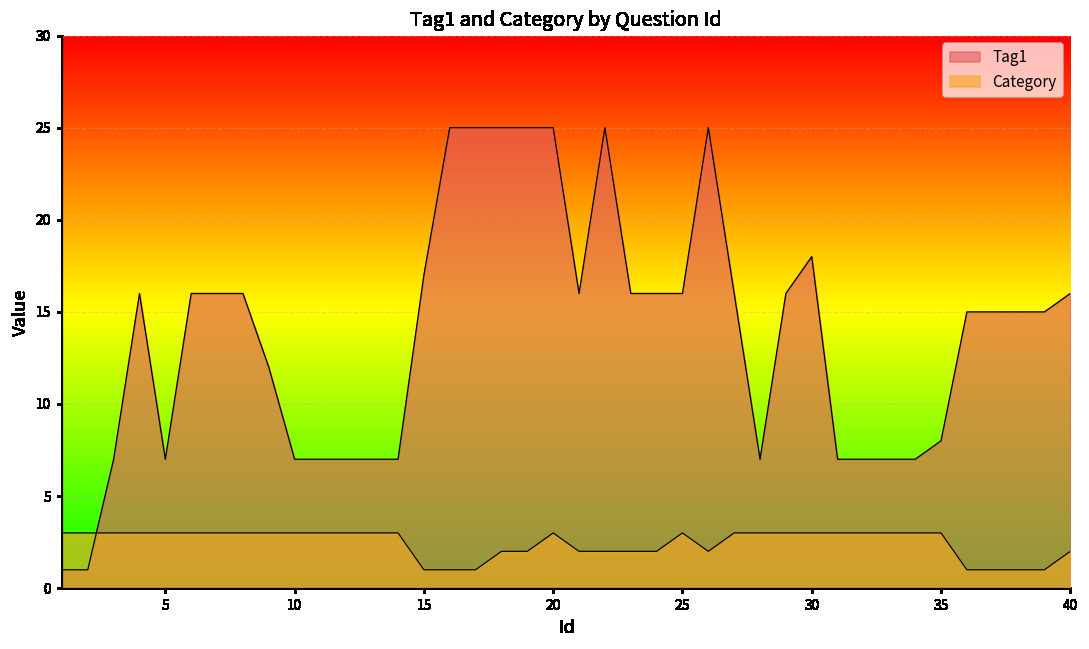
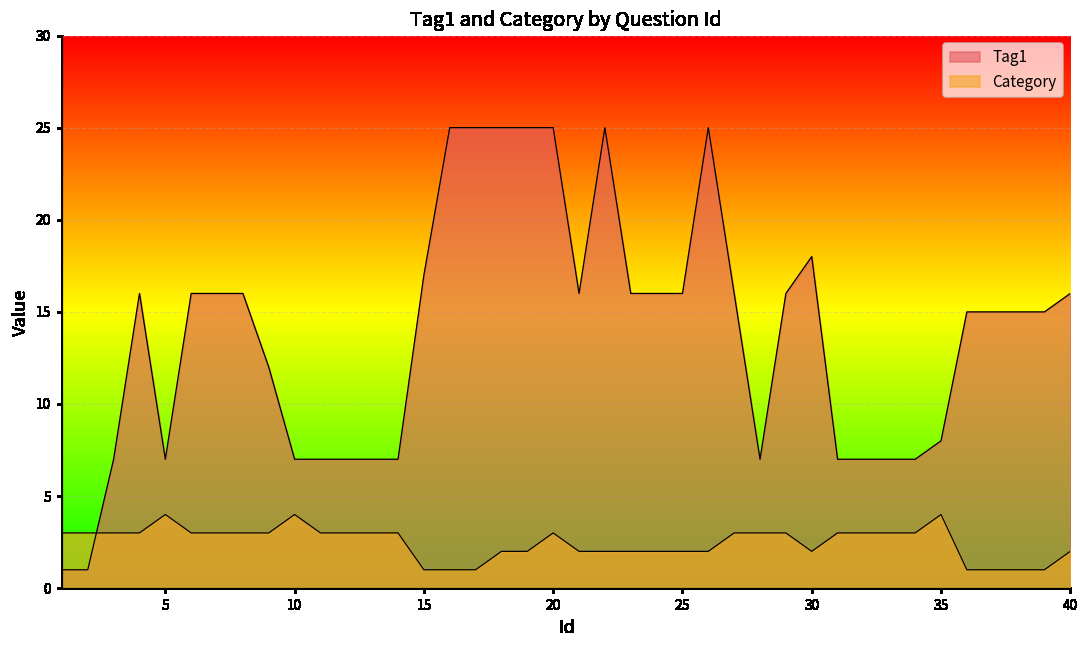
Category, 5: 3 -> 4
Category, 10: 3 -> 4
Category, 25: 3 -> 2
Category, 30: 3 -> 2
Category, 35: 3 -> 4
